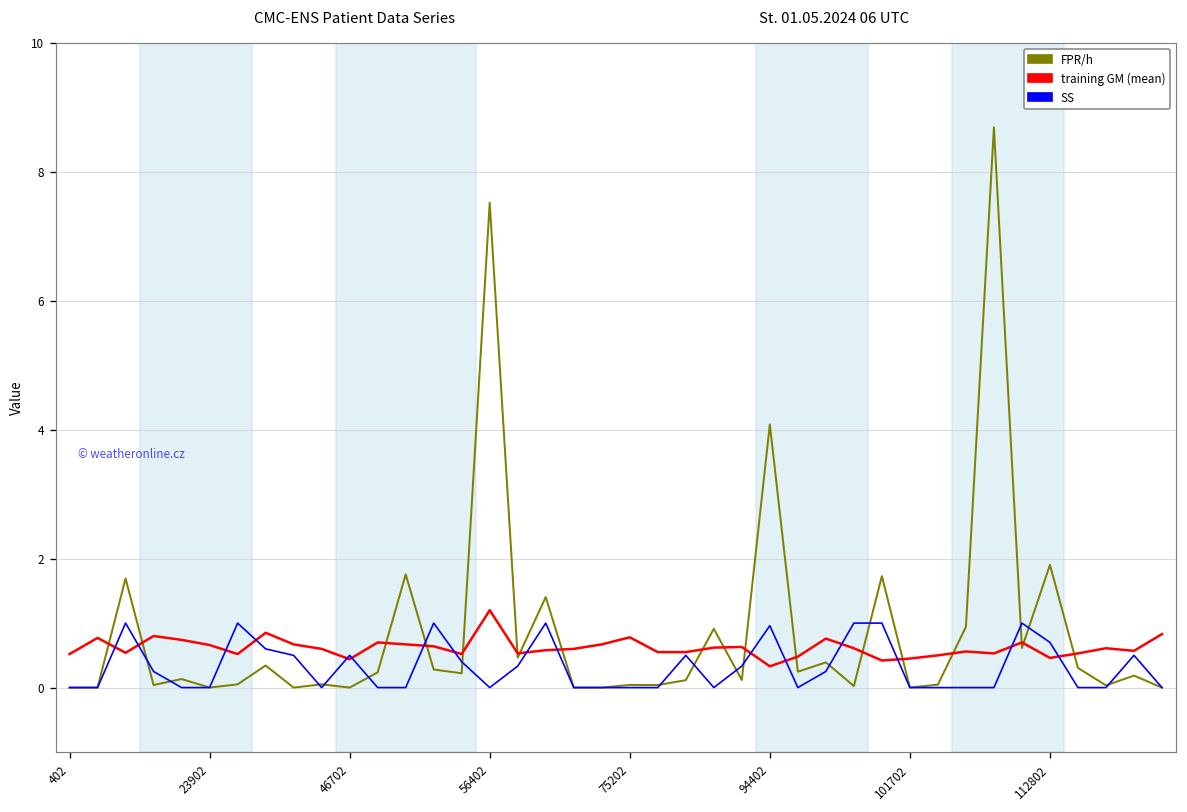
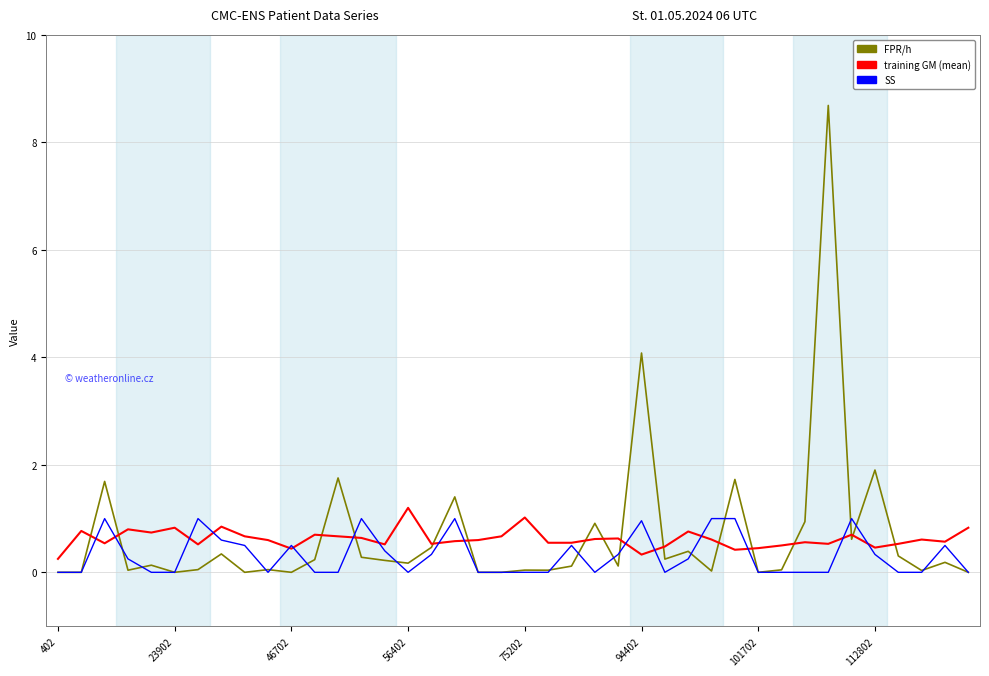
training GM (mean), 402: 0.5 -> 0.3
training GM (mean), 23902: 0.7 -> 0.8
FPR/h, 56402: 7.5 -> 0.2
training GM (mean), 75202: 0.8 -> 1.0
SS, 112802: 0.7 -> 0.3
